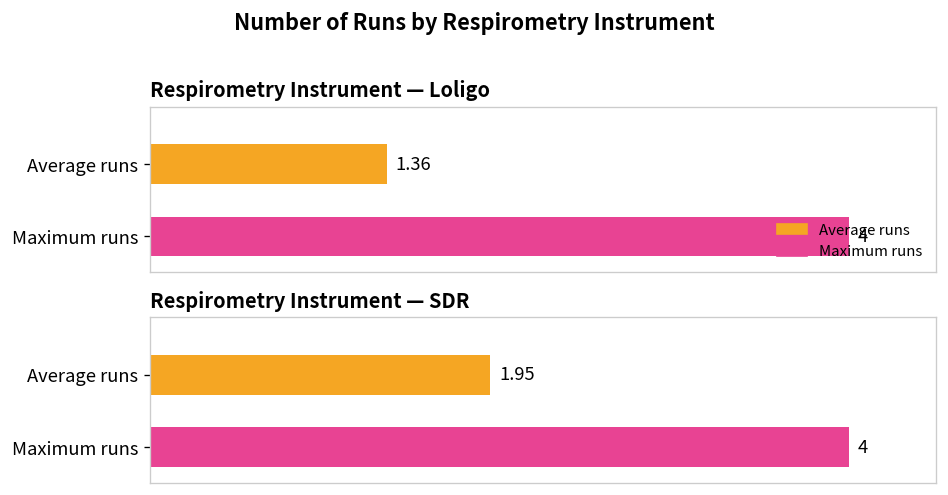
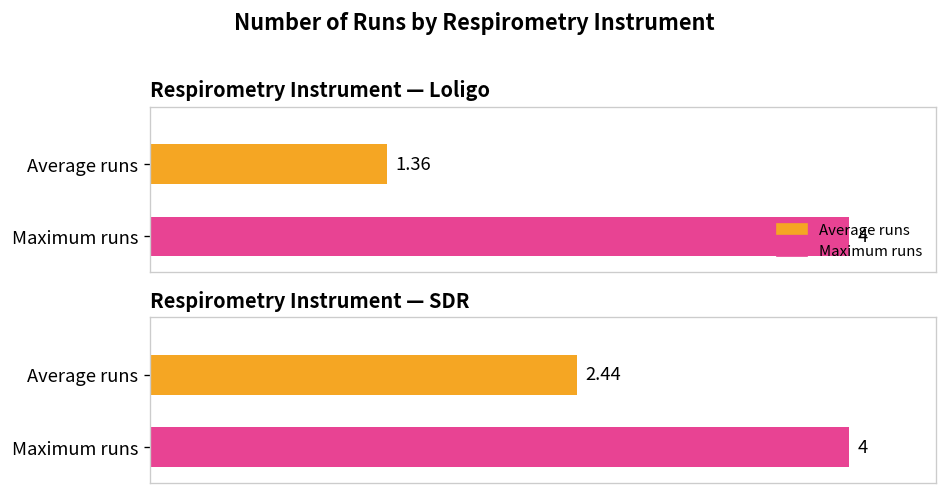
Respirometry Instrument — SDR, Average runs: 1.95 -> 2.44
